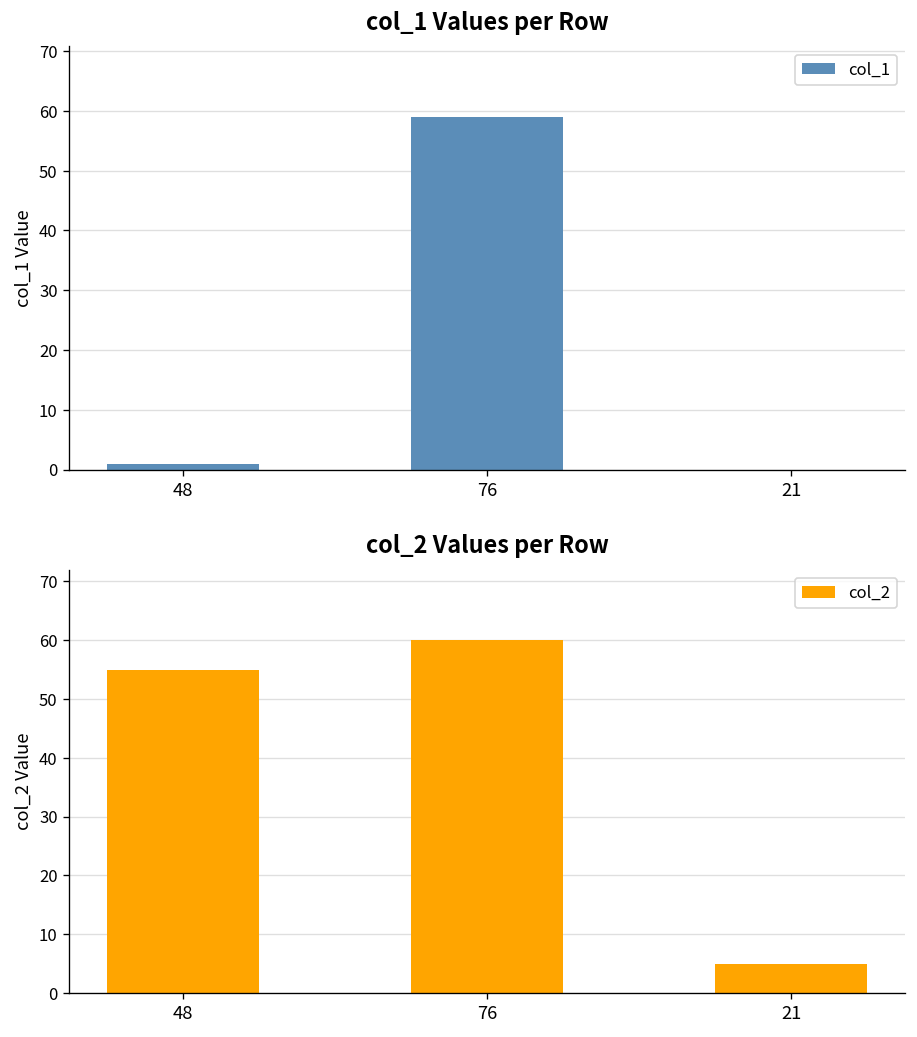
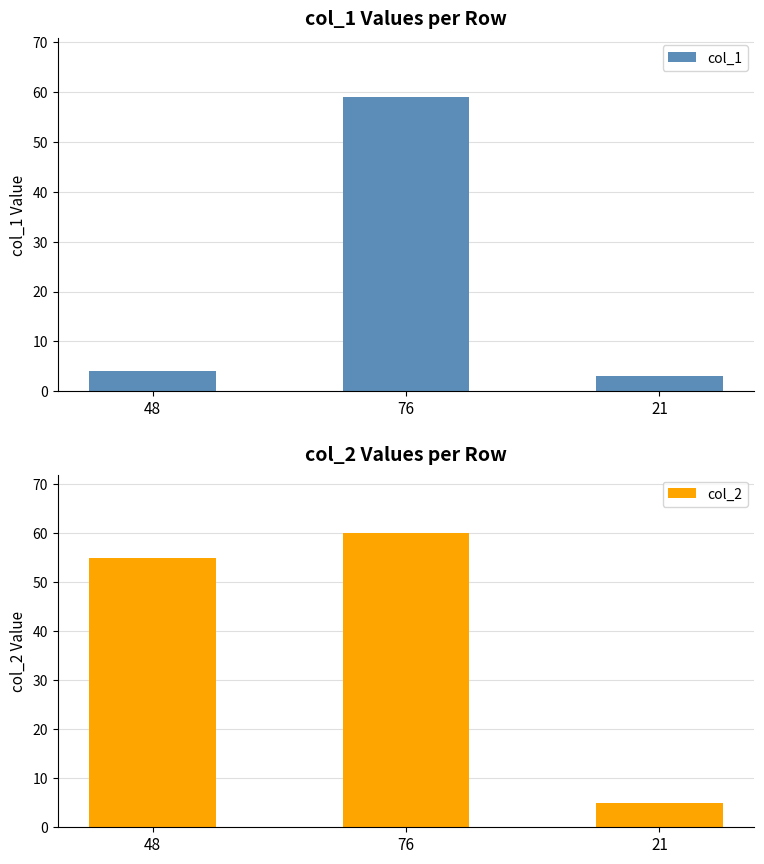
col_1 Values per Row, 48: 1 -> 4
col_1 Values per Row, 21: 0 -> 3
